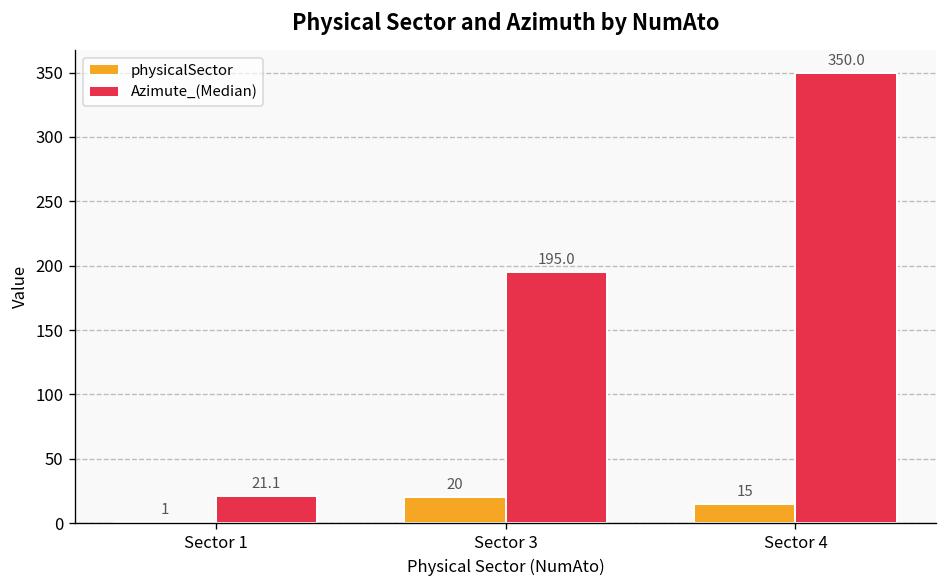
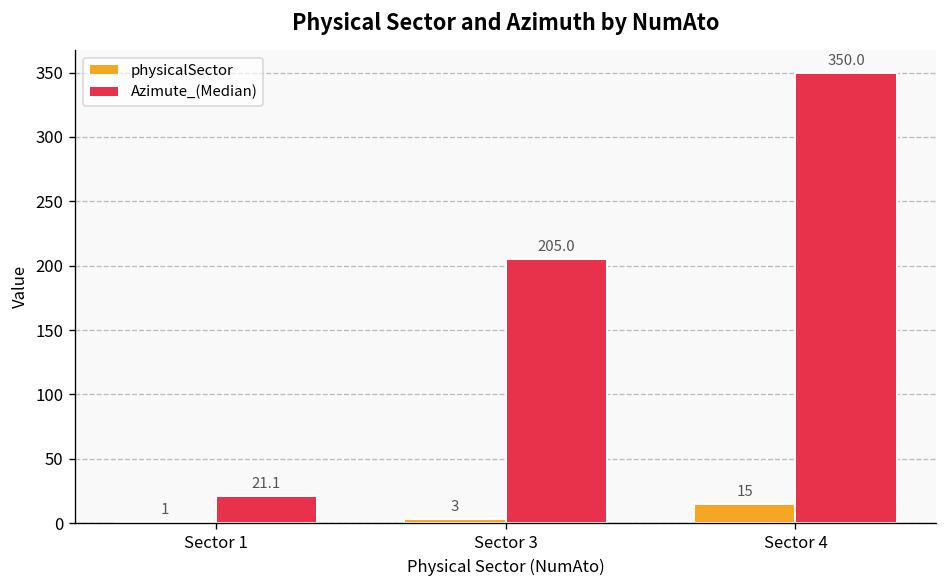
physicalSector, Sector 3: 20 -> 3
Azimute_(Median), Sector 3: 195.0 -> 205.0
